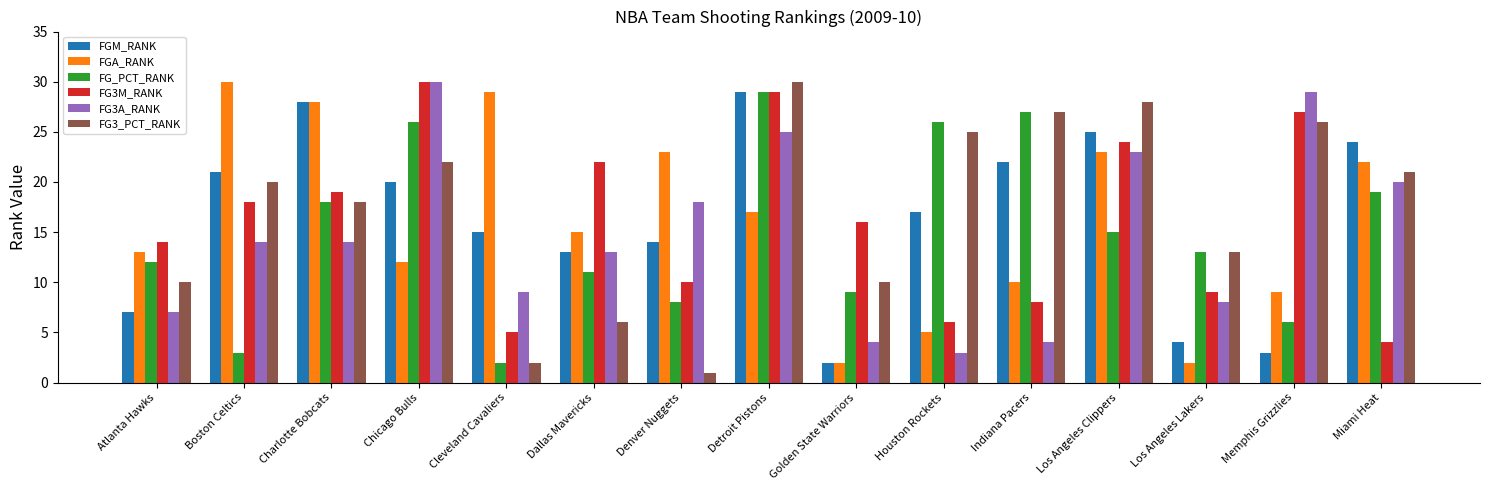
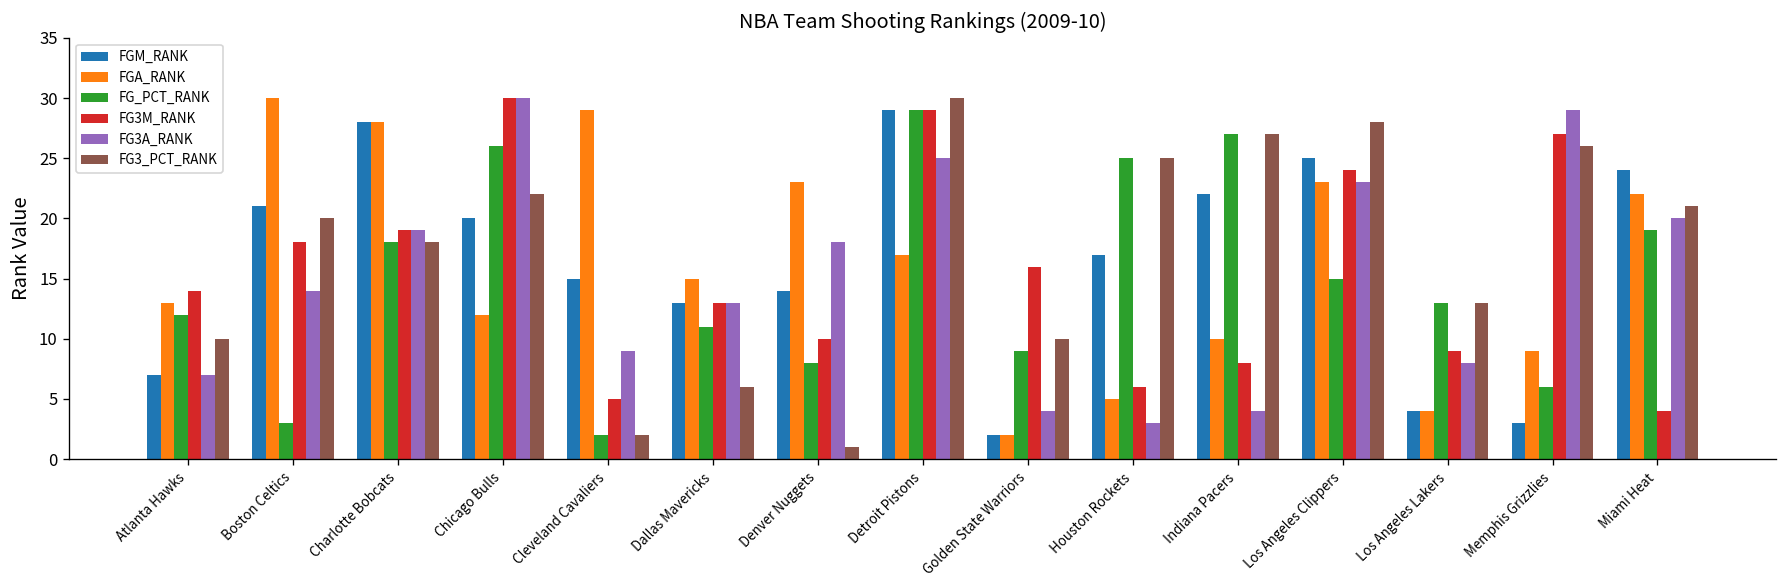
FG3A_RANK, Charlotte Bobcats: 14 -> 19
FG3M_RANK, Dallas Mavericks: 22 -> 13
FG_PCT_RANK, Houston Rockets: 26 -> 25
FGA_RANK, Los Angeles Lakers: 2 -> 4
